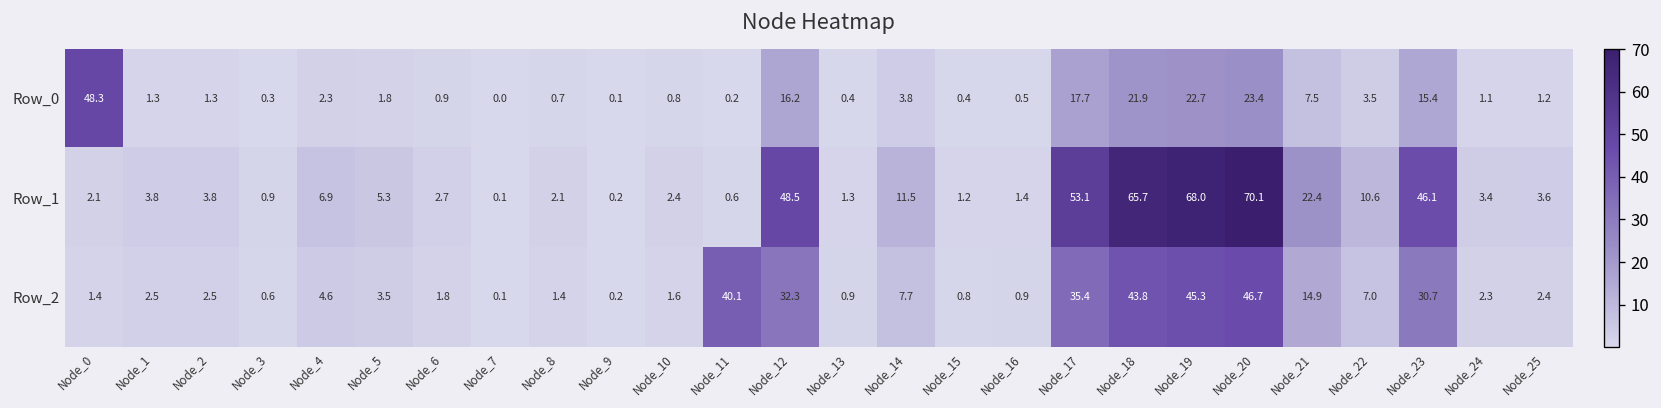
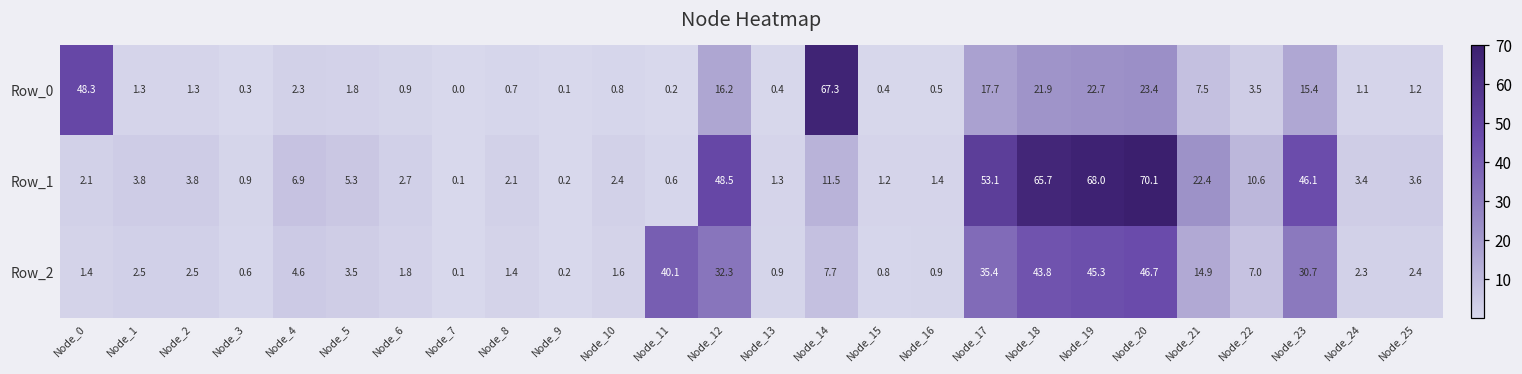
Row_0, Node_14: 3.8 -> 67.3
